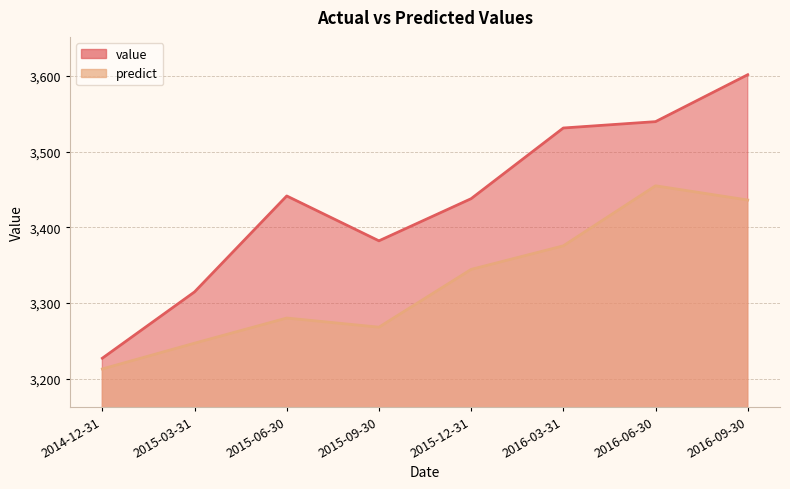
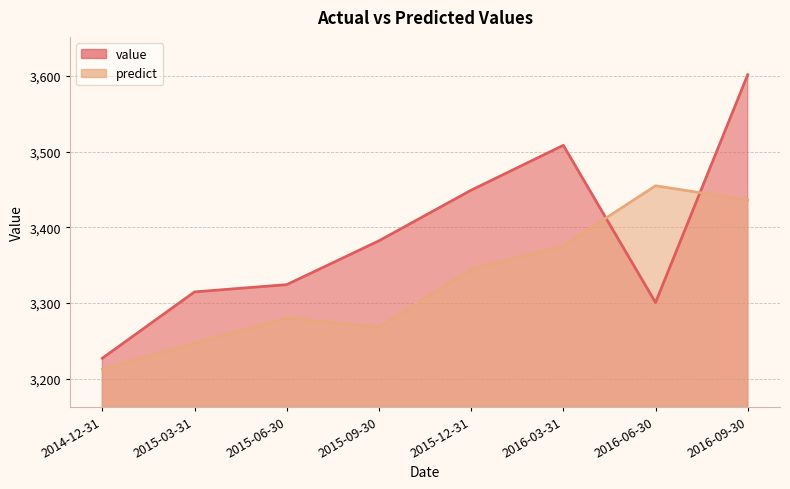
value, 2015-06-30: 3,440 -> 3,320
value, 2015-12-31: 3,440 -> 3,450
value, 2016-03-31: 3,530 -> 3,510
value, 2016-06-30: 3,540 -> 3,300
